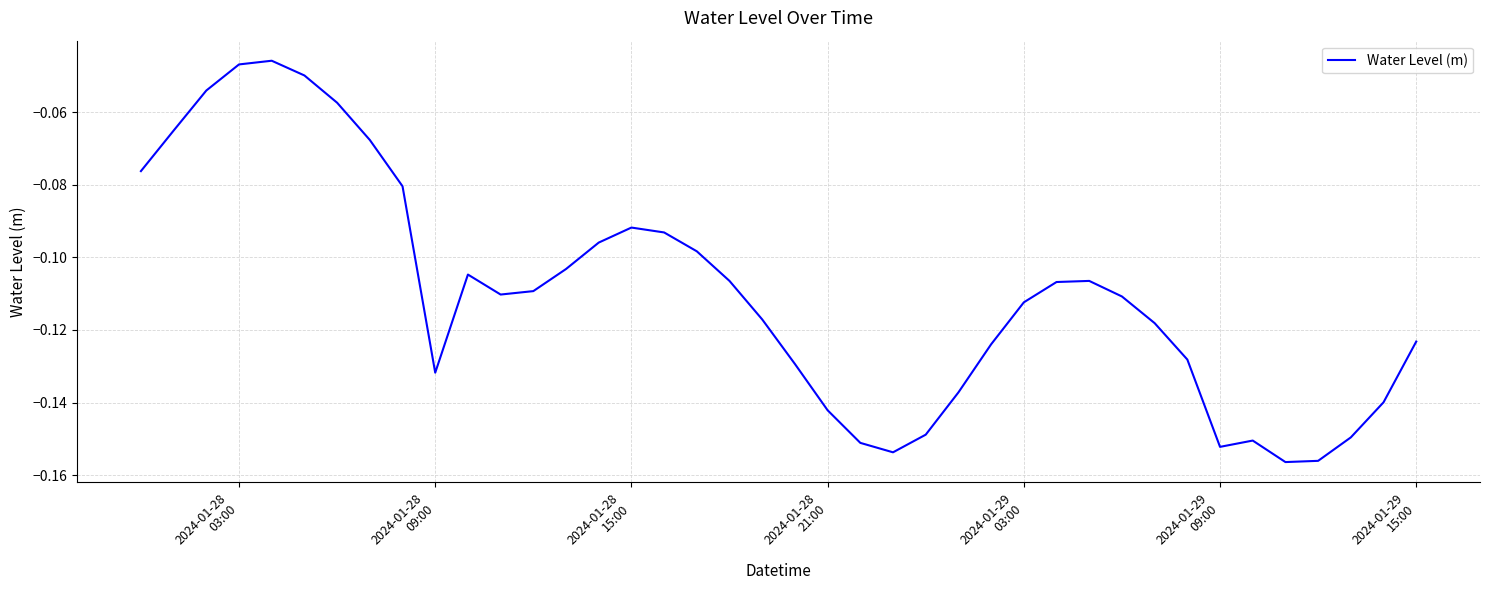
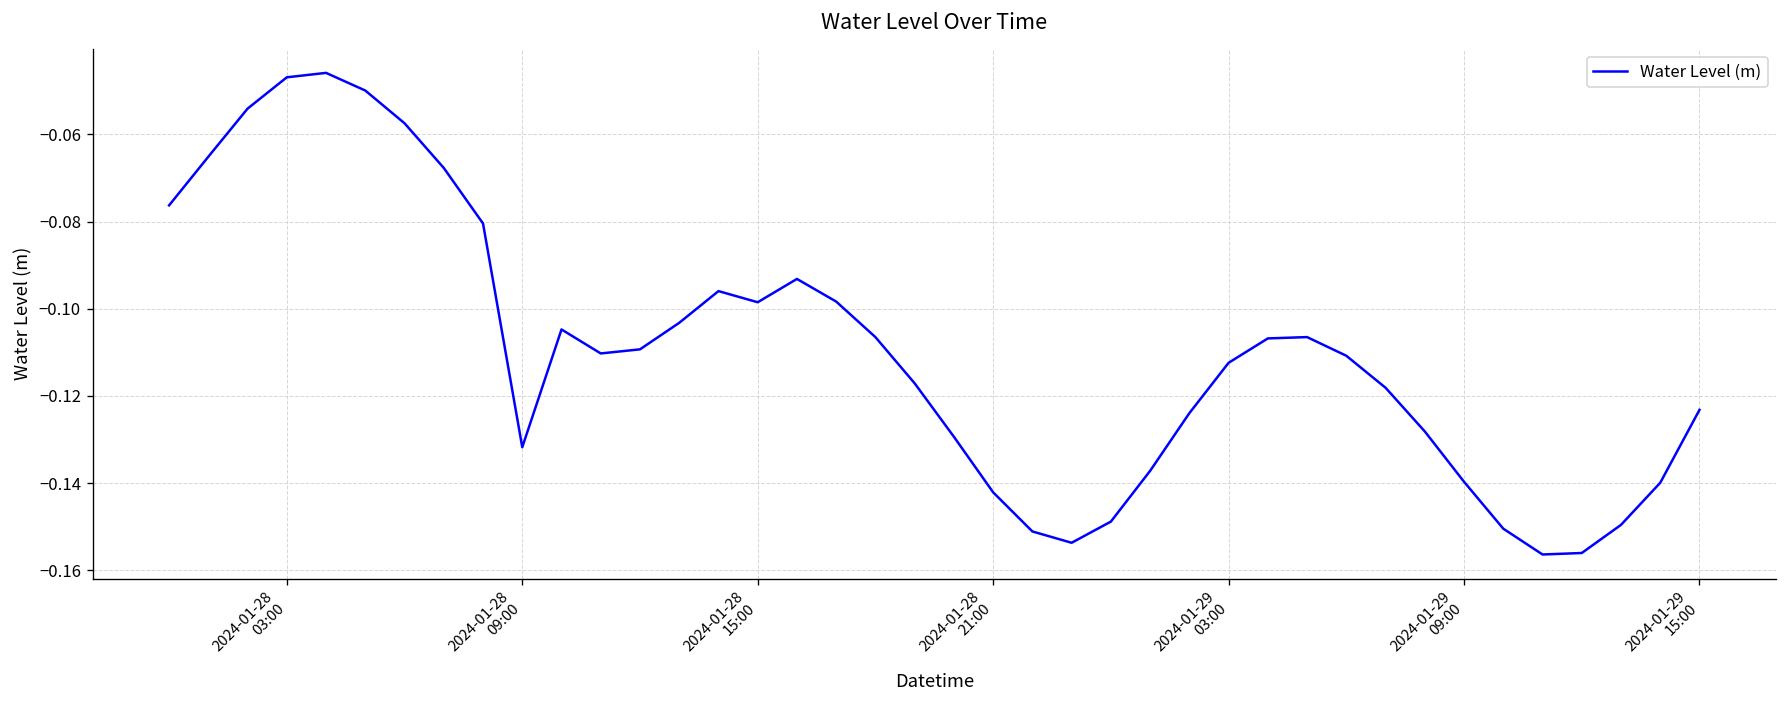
2024-01-28 15:00: -0.092 -> -0.099
2024-01-29 09:00: -0.152 -> -0.140
